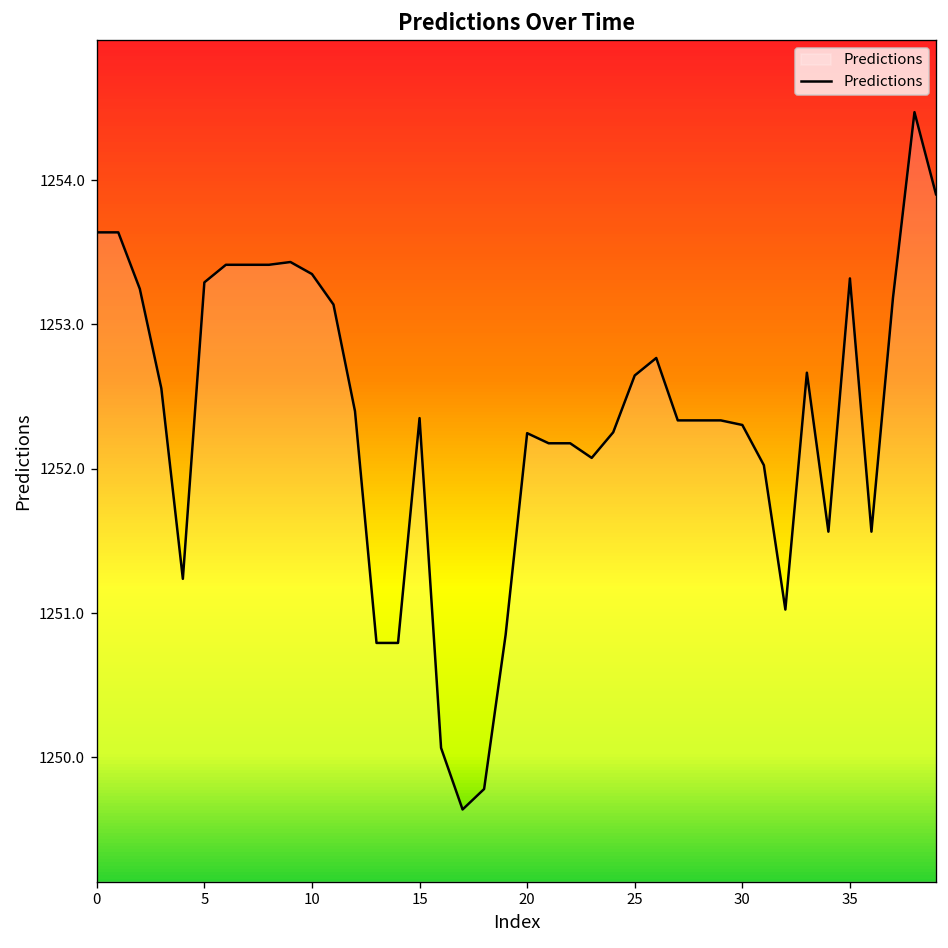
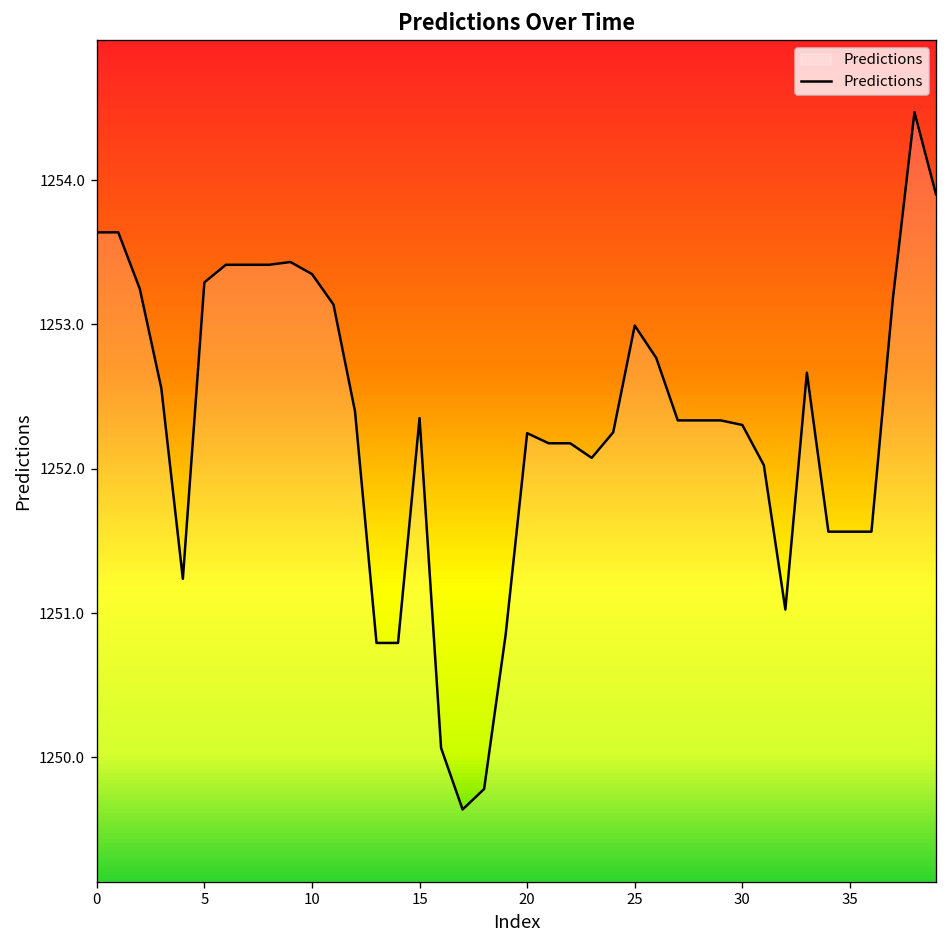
25: 1252.65 -> 1252.99
35: 1253.32 -> 1251.56
